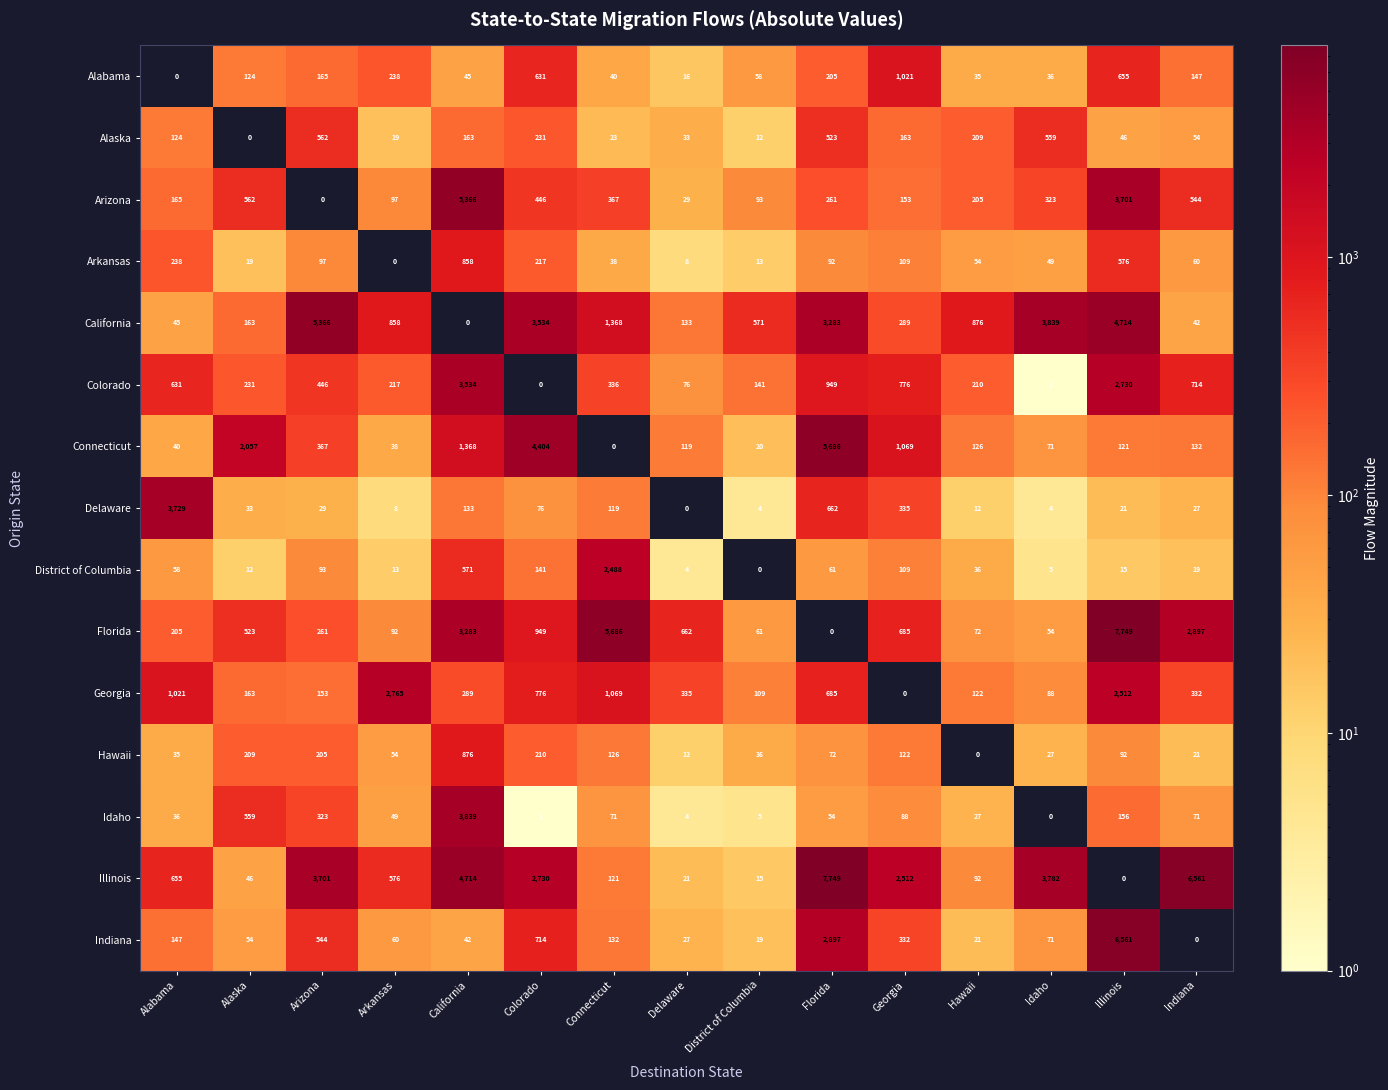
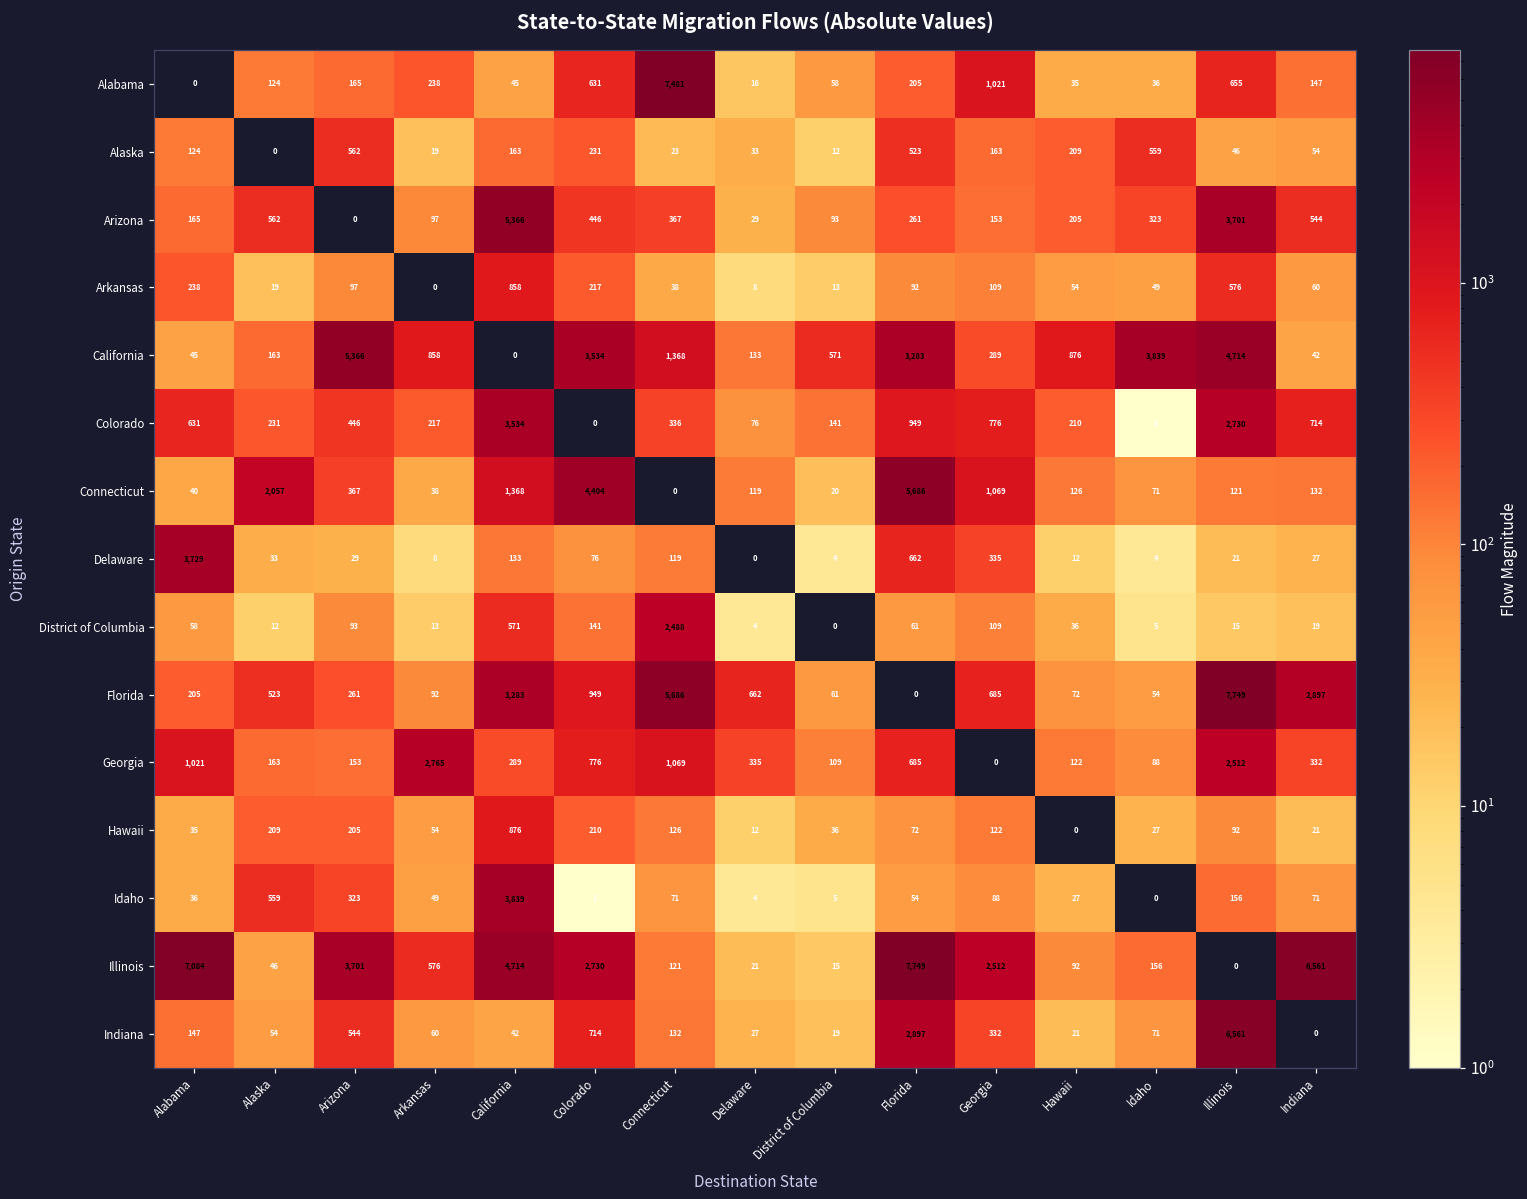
Alabama, Connecticut: 40 -> 7,481
Illinois, Alabama: 655 -> 7,084
Illinois, Idaho: 3,782 -> 156
